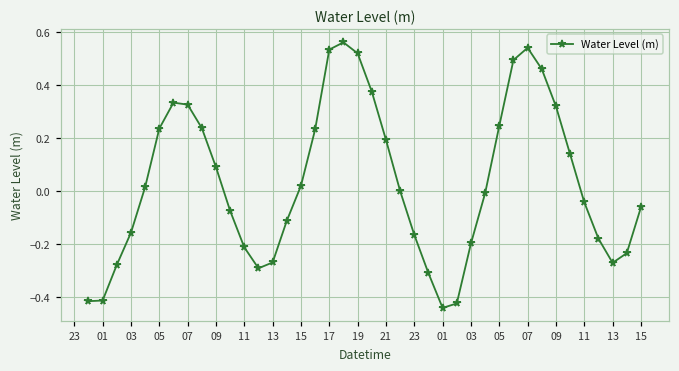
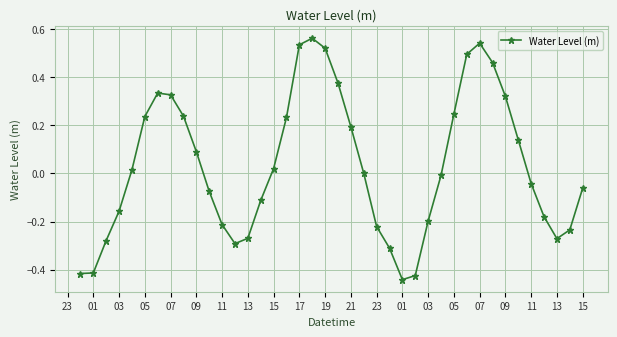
23: -0.17 -> -0.22
